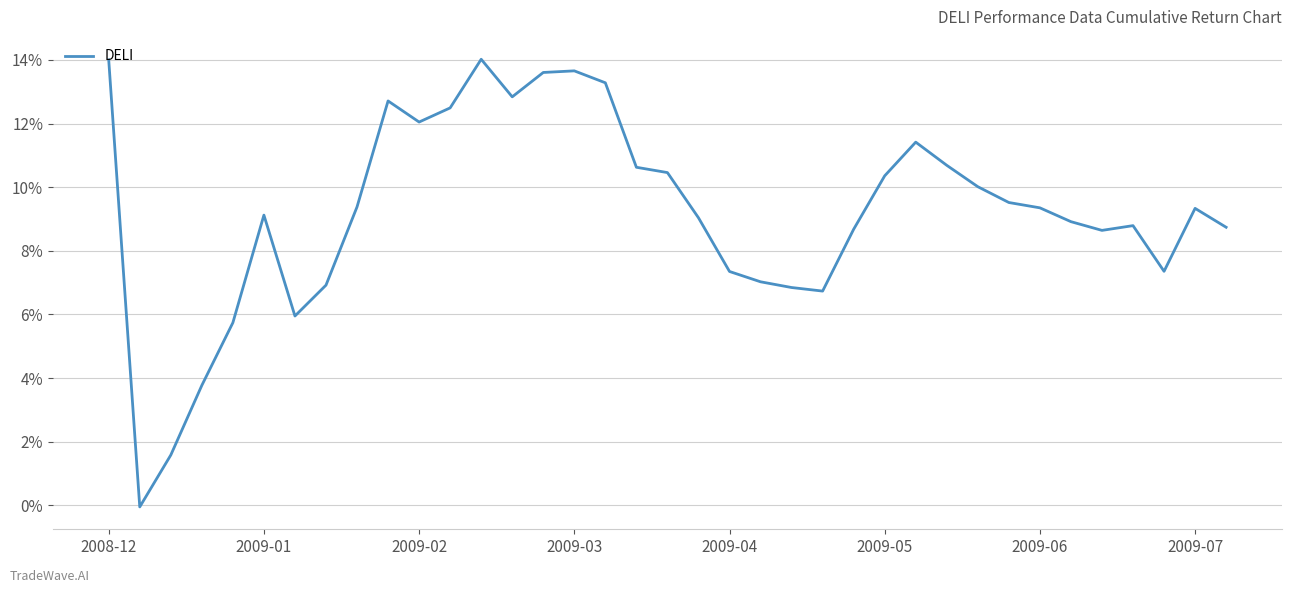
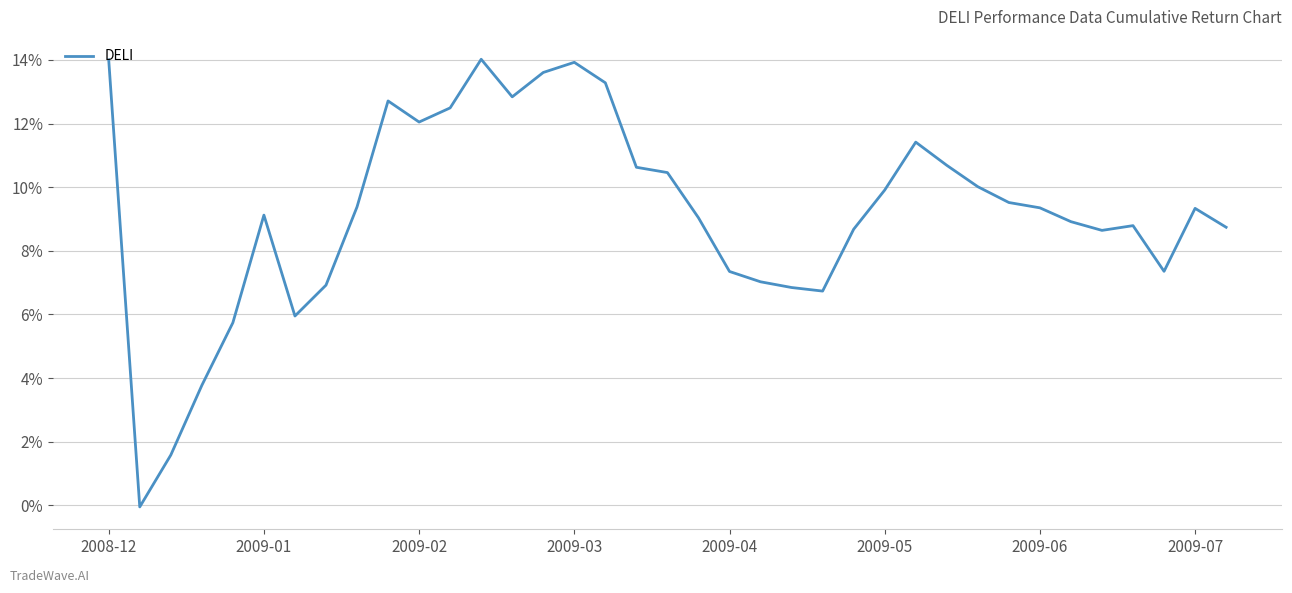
2009-03: 13.7% -> 13.9%
2009-05: 10.4% -> 9.9%
